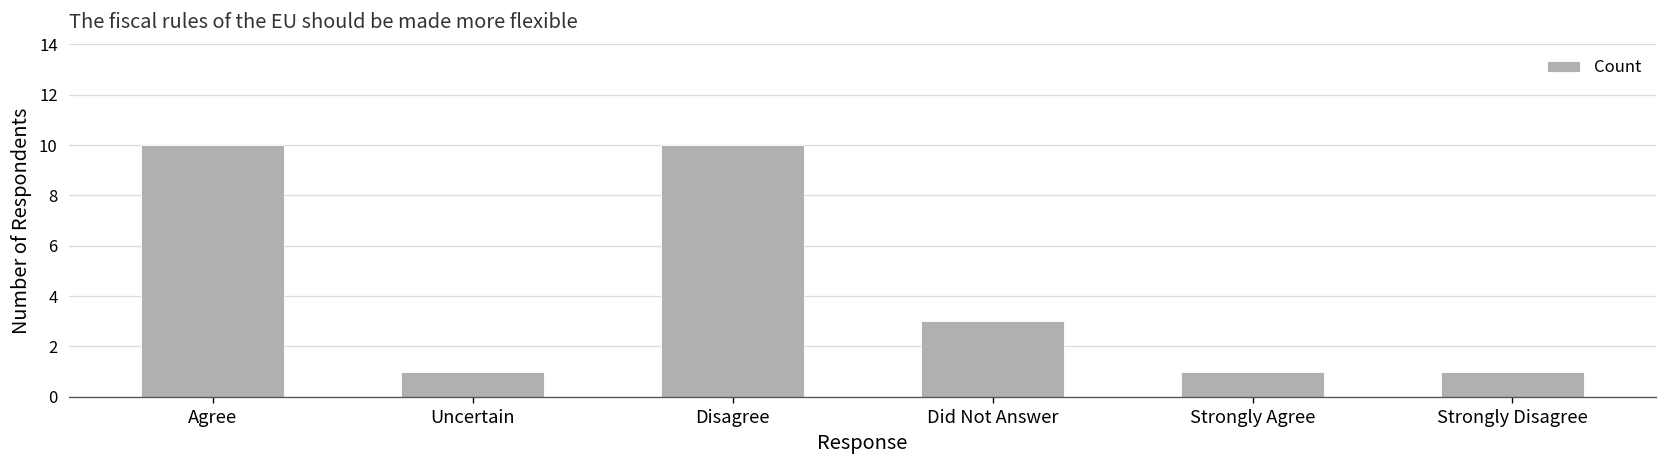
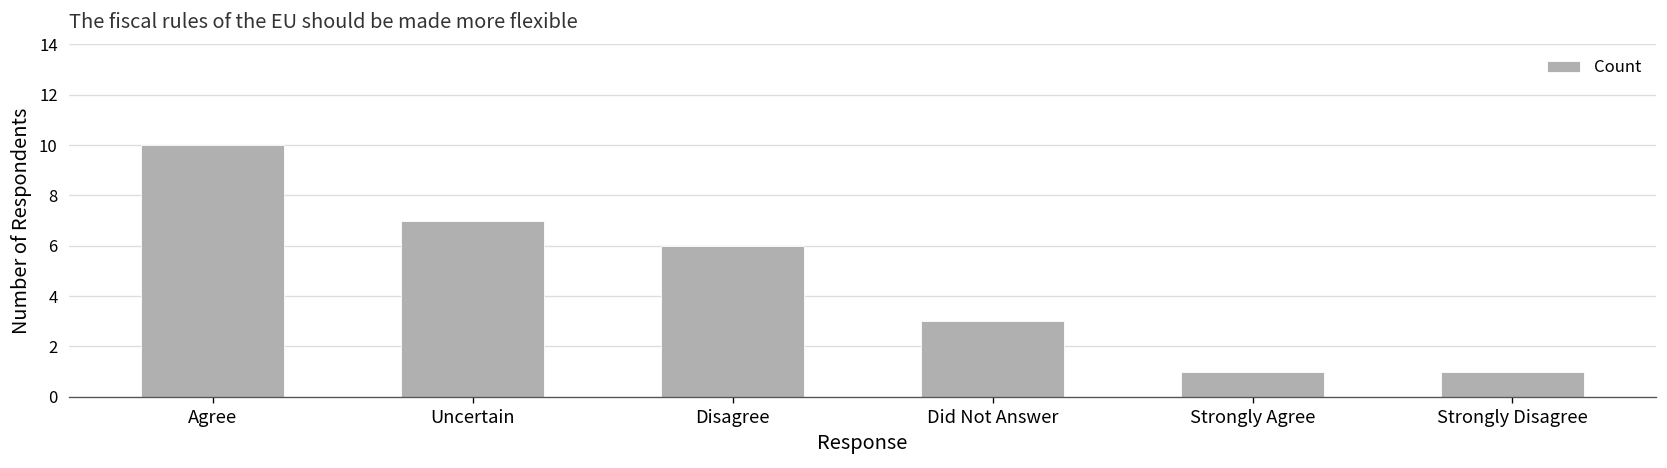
Uncertain: 1 -> 7
Disagree: 10 -> 6
